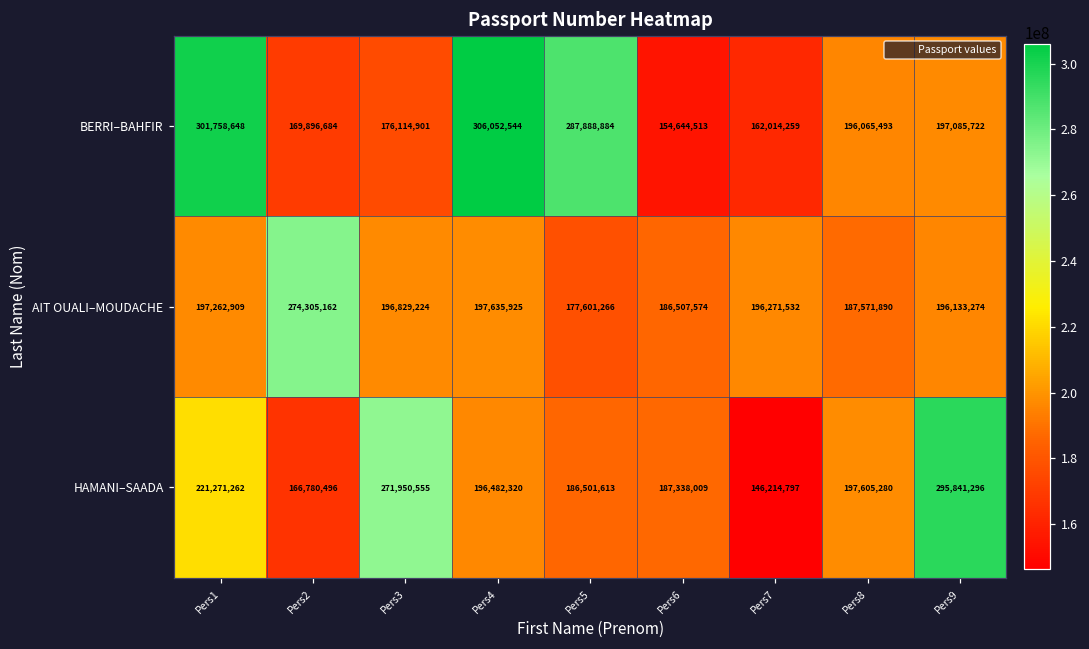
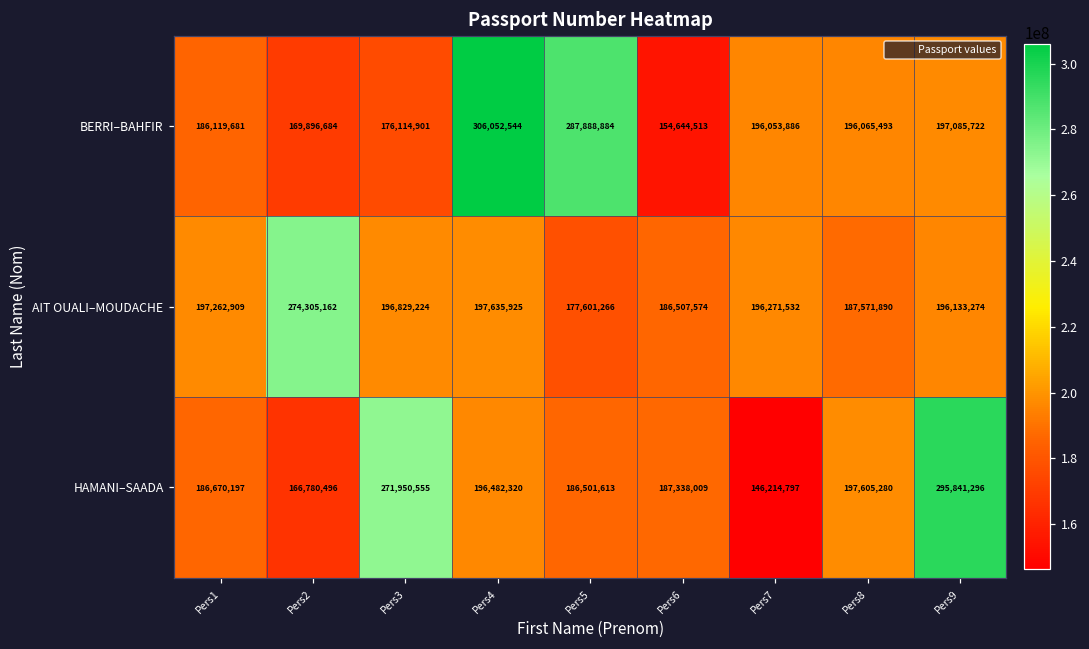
BERRI–BAHFIR, Pers1: 301,758,648 -> 186,119,681
BERRI–BAHFIR, Pers7: 162,014,259 -> 196,053,886
HAMANI–SAADA, Pers1: 221,271,262 -> 186,670,197
